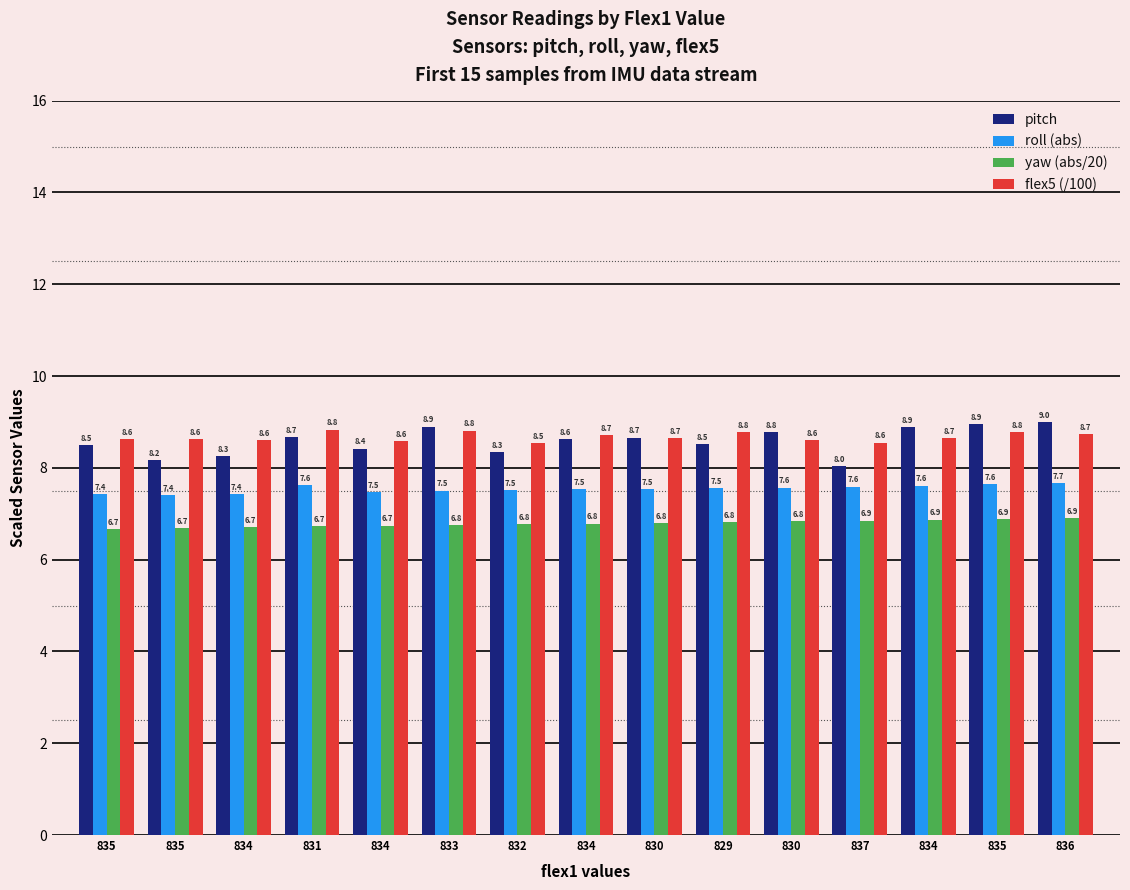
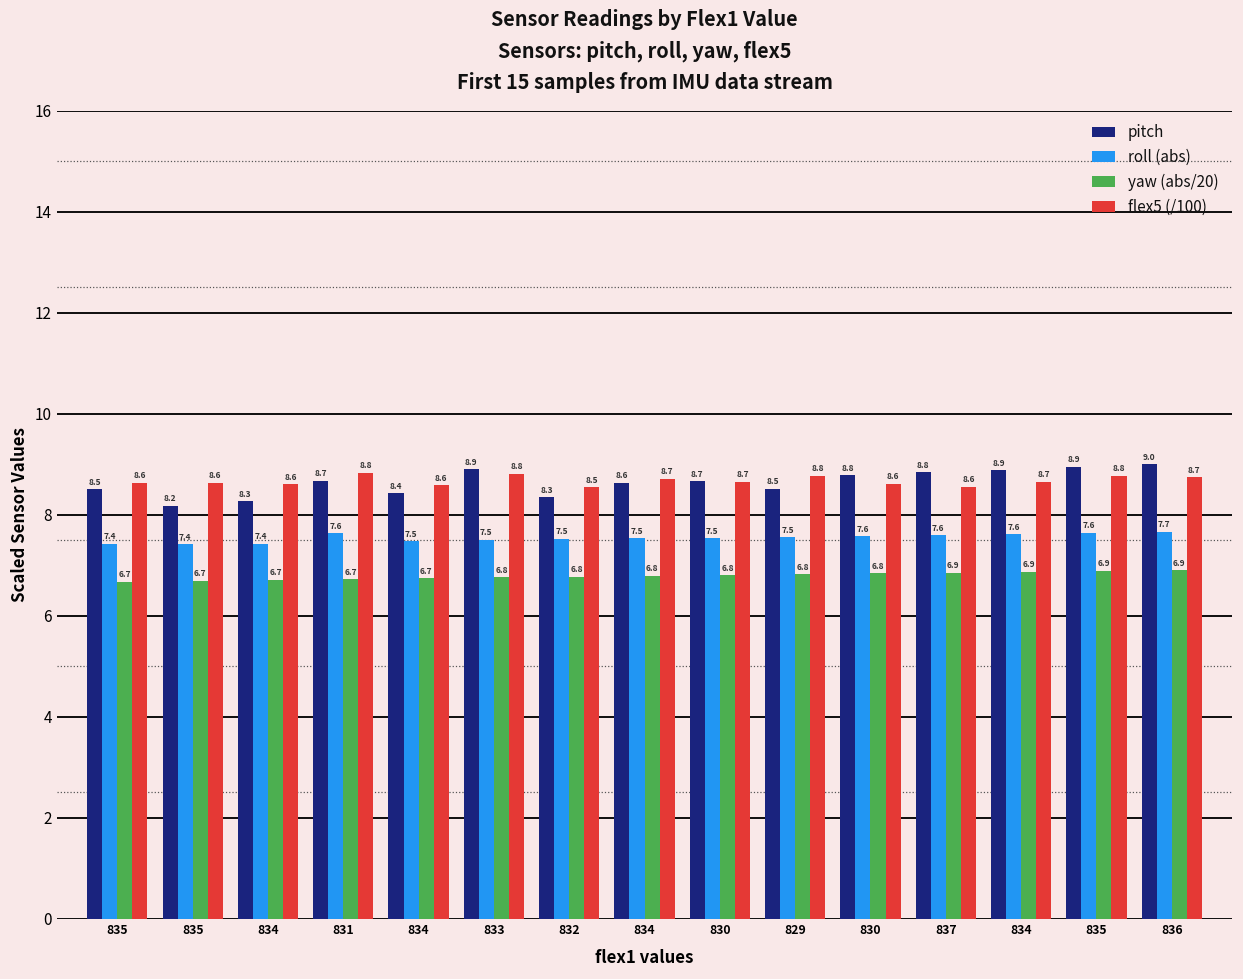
pitch, 837: 8.0 -> 8.8
